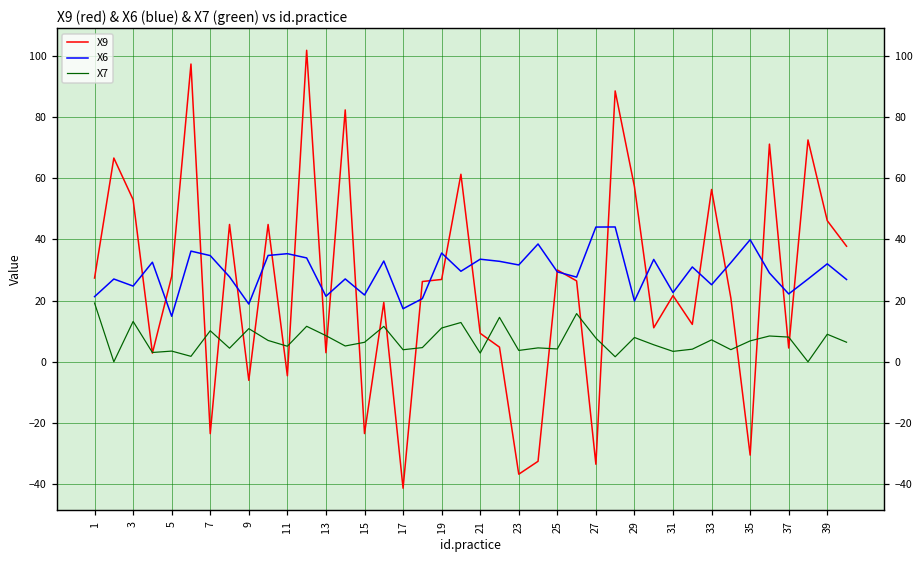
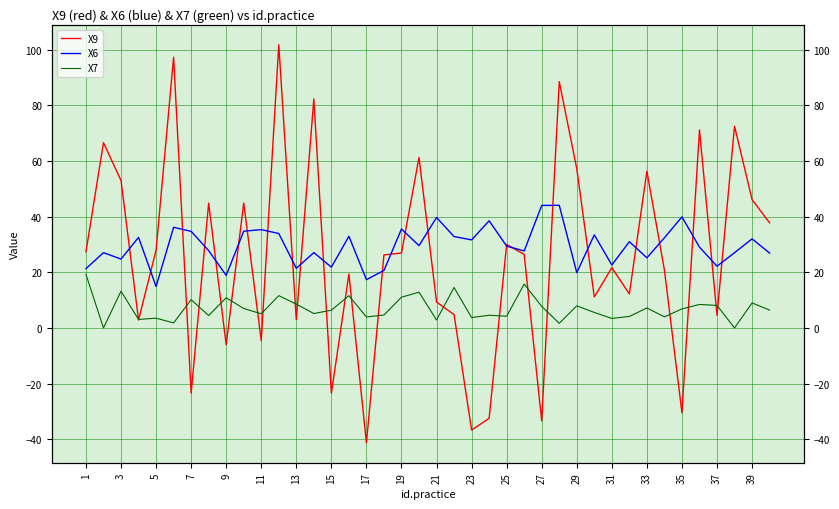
X6, 21: 34 -> 40
